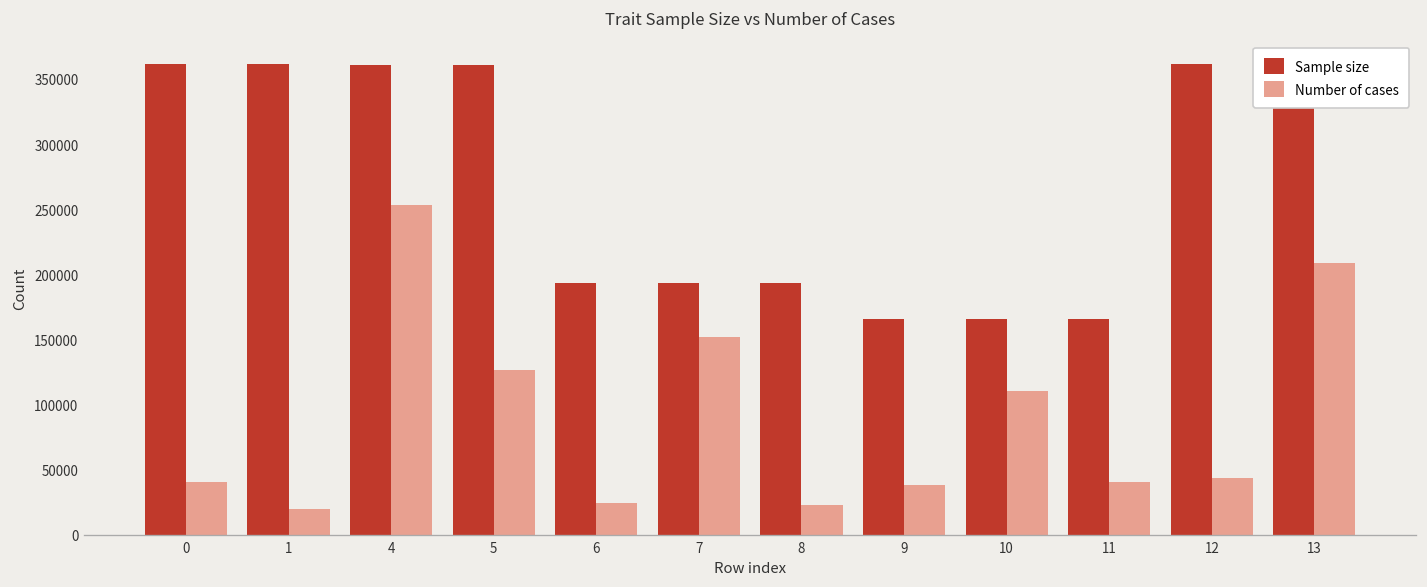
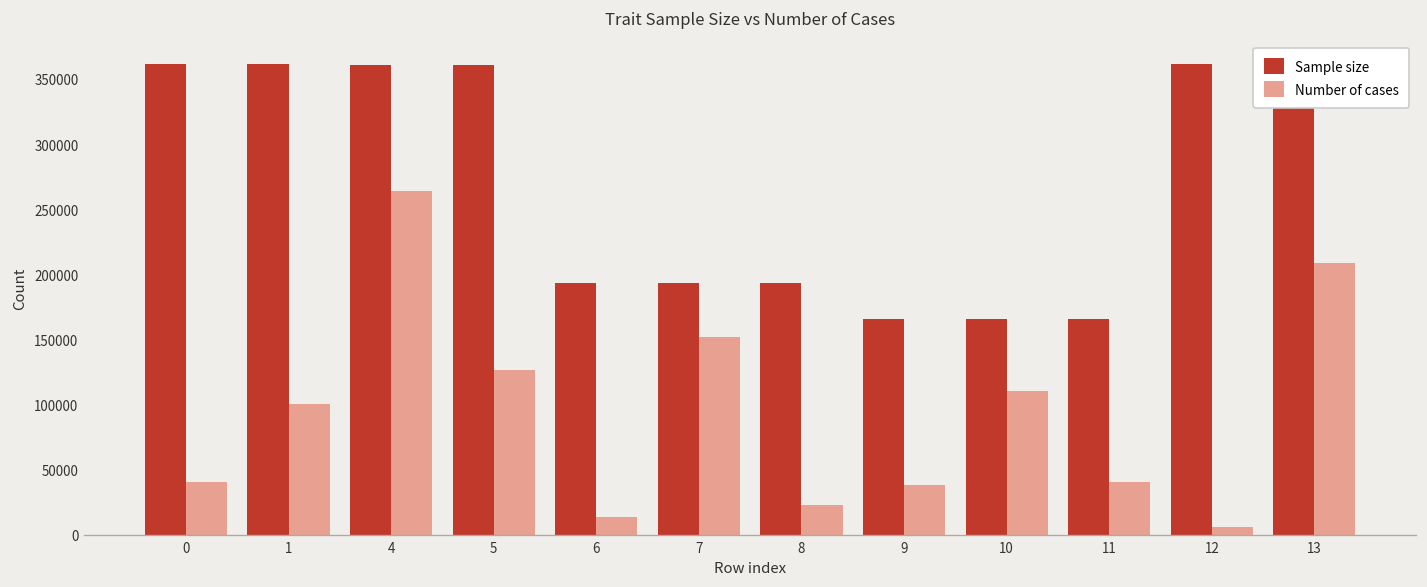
Number of cases, 1: 20000 -> 100000
Number of cases, 4: 254000 -> 264000
Number of cases, 6: 24000 -> 14000
Number of cases, 12: 44000 -> 6000
